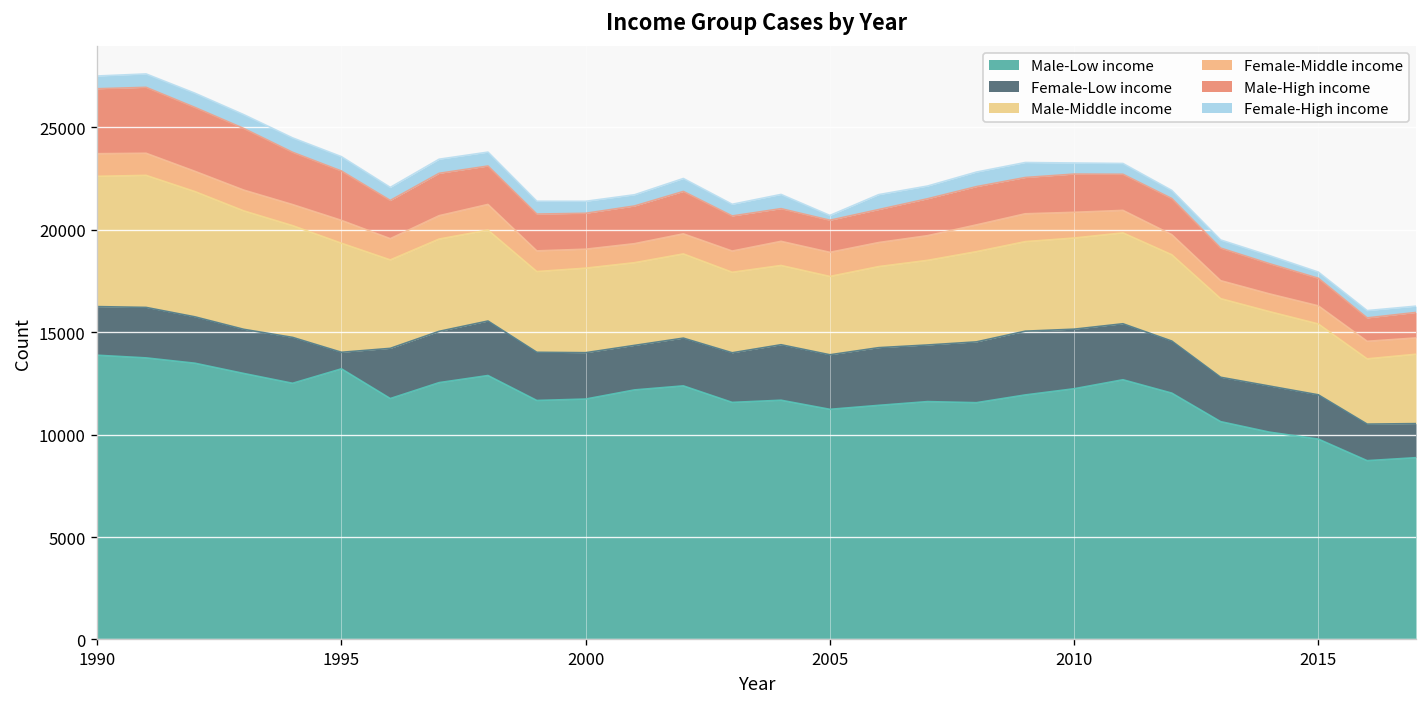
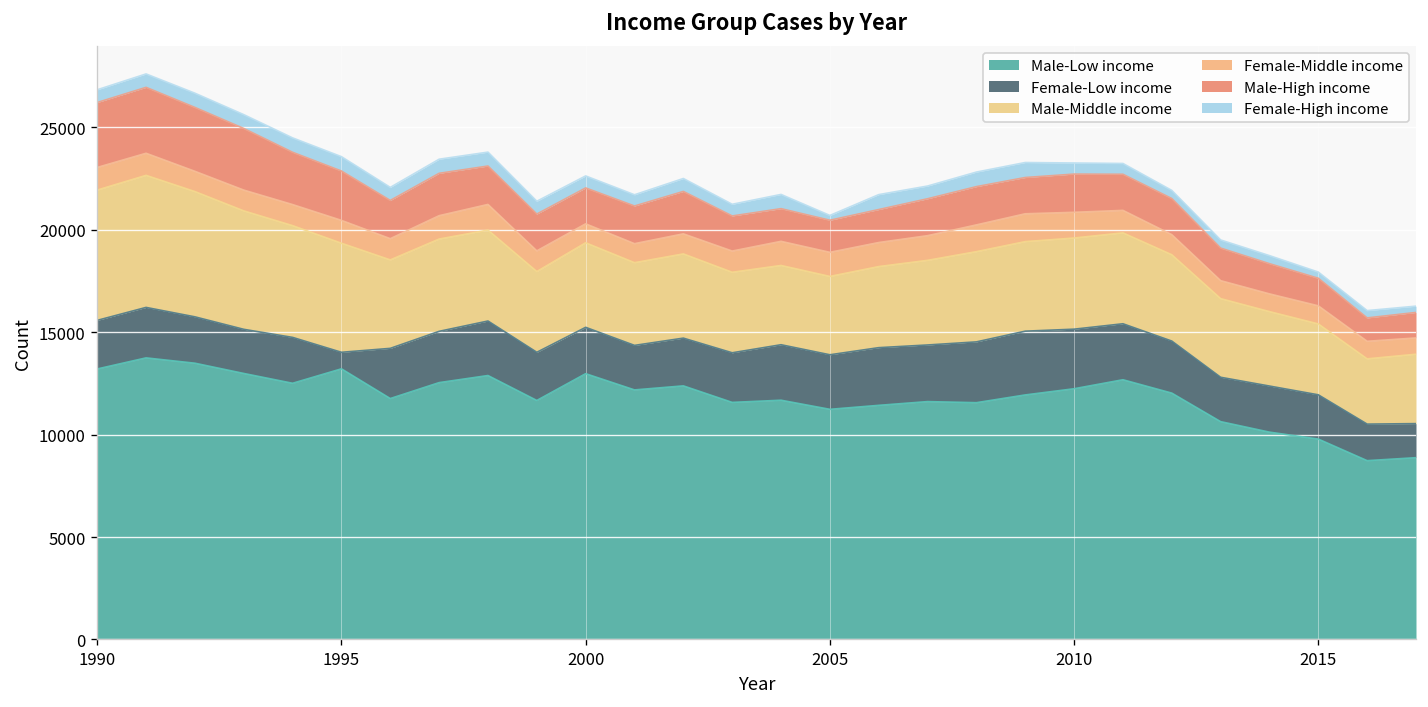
Male-Low income, 1990: 13900 -> 13200
Male-Low income, 2000: 11700 -> 13000
